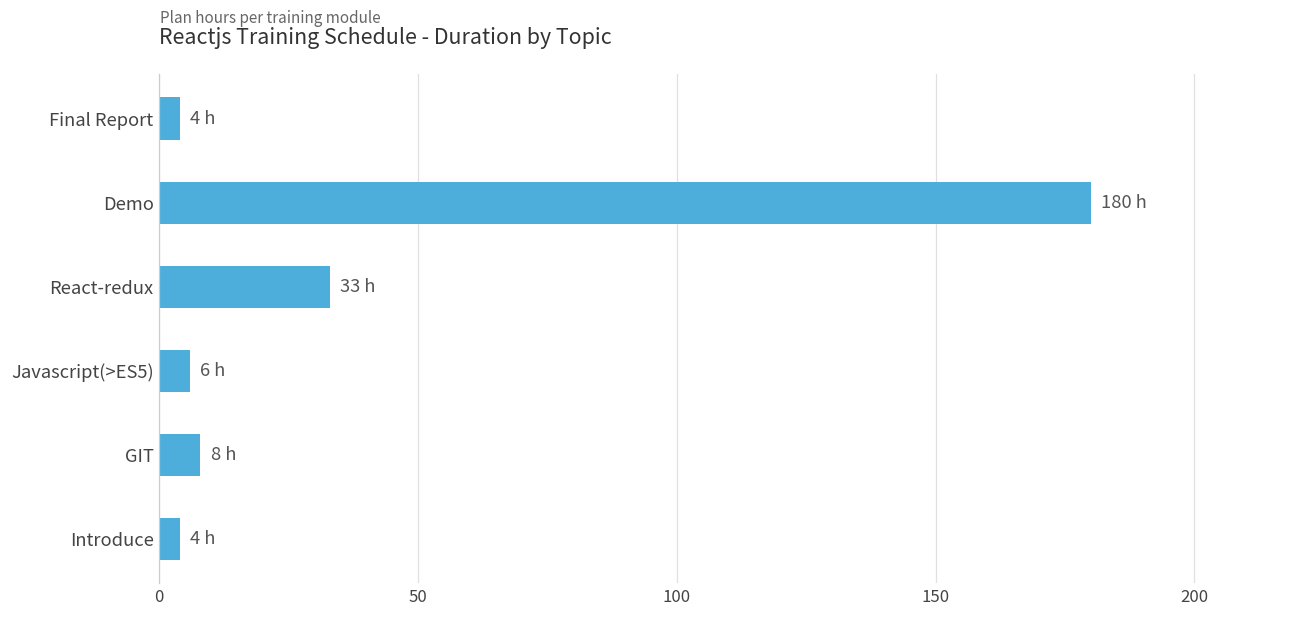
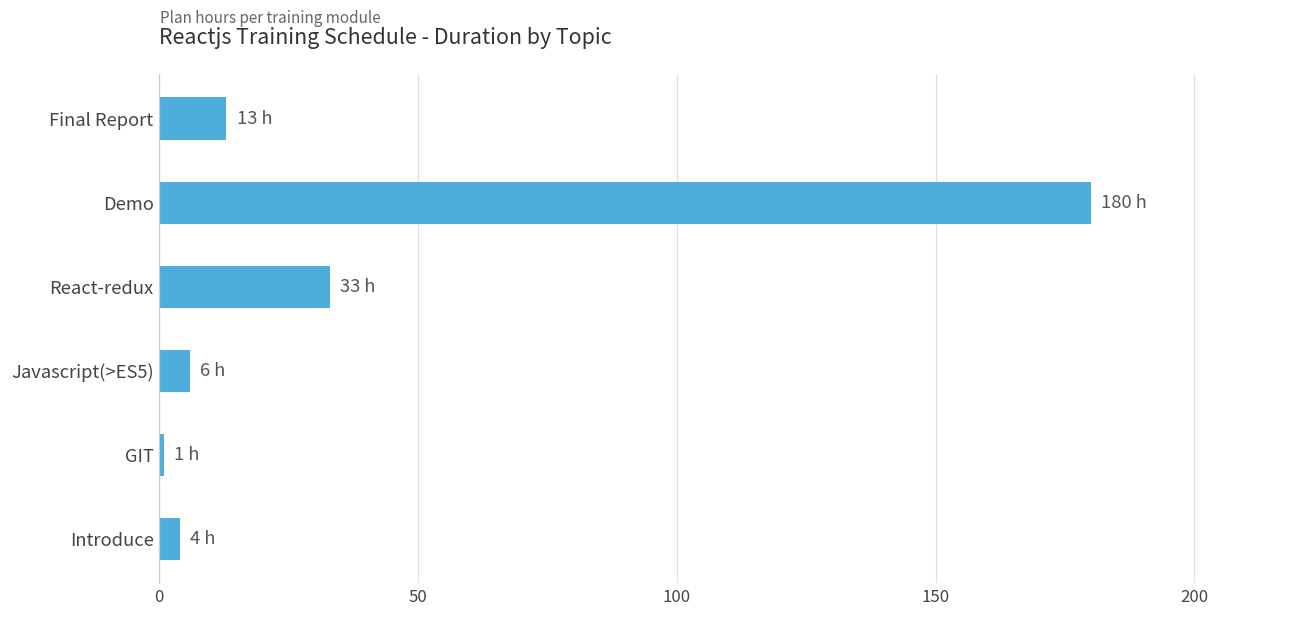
Final Report: 4 -> 13
GIT: 8 -> 1
